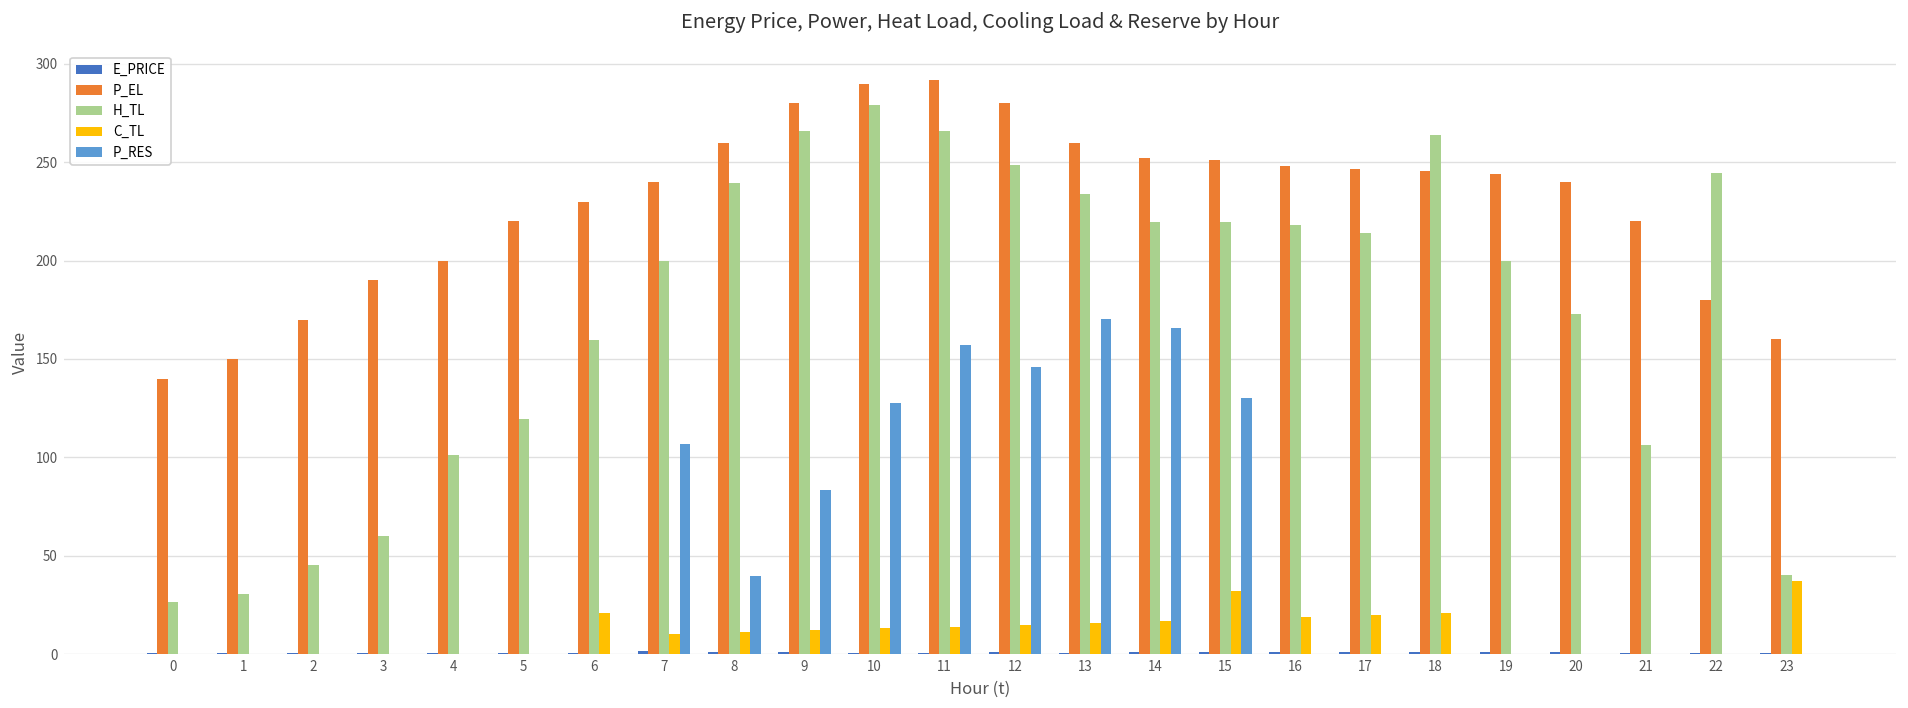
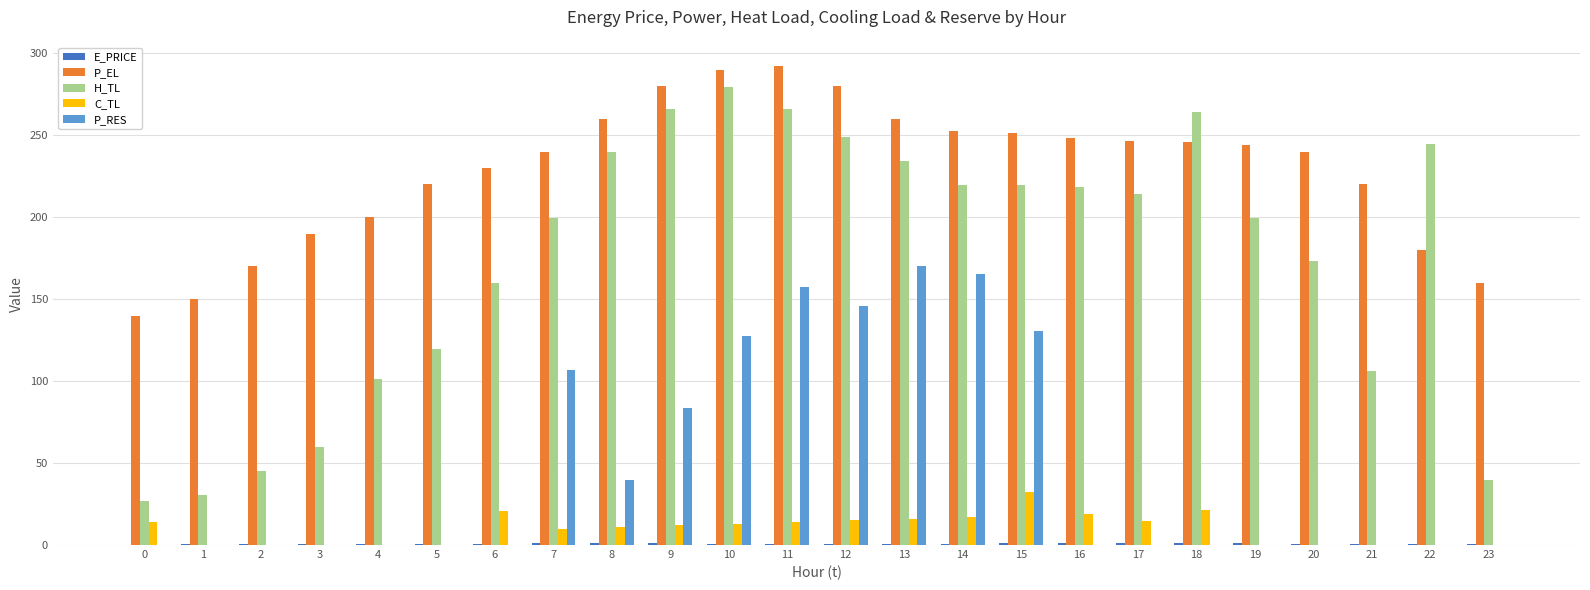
C_TL, 0: 0 -> 14
C_TL, 17: 20 -> 14
C_TL, 23: 37 -> 0
